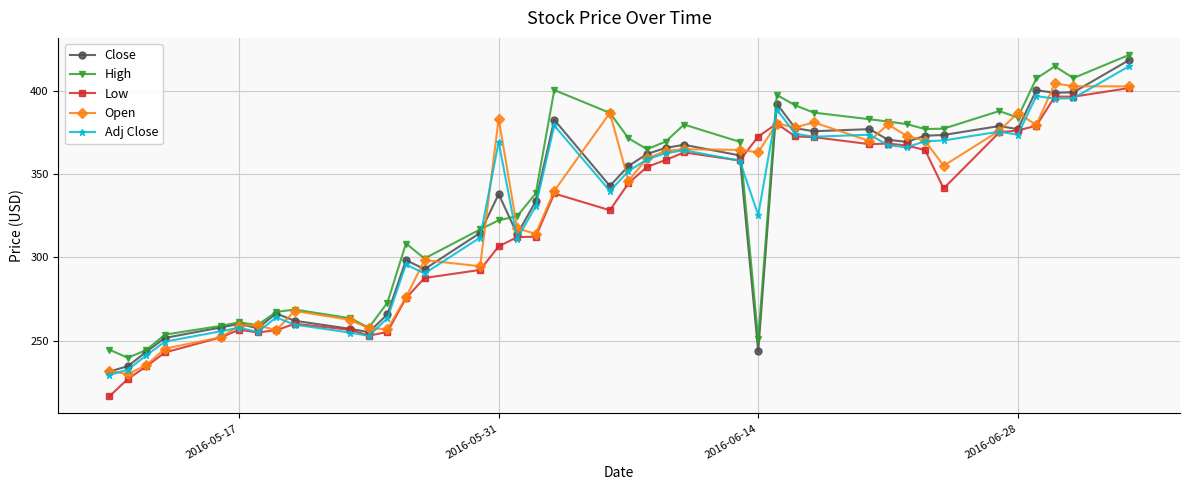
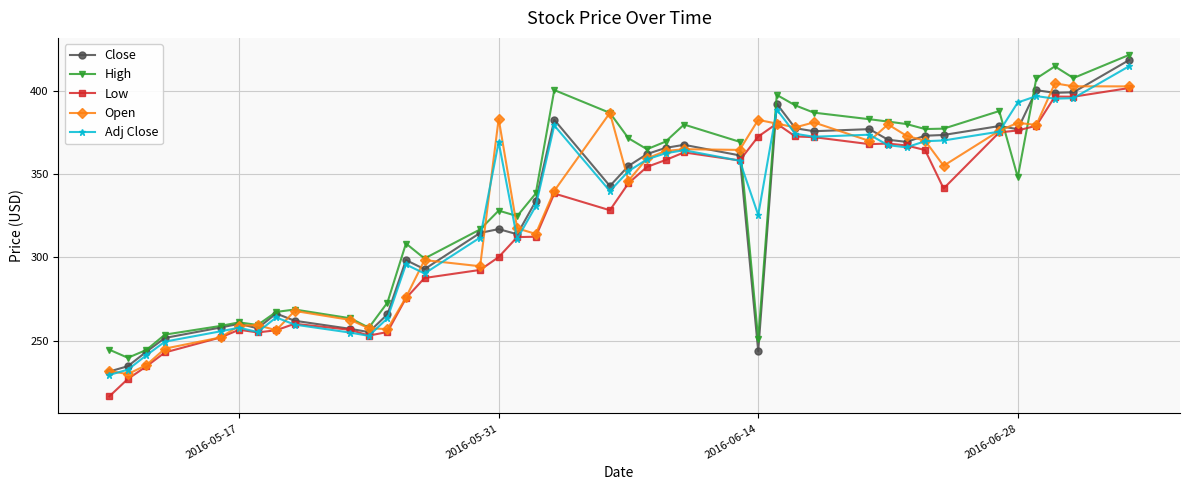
Close, 2016-05-31: 338 -> 317
High, 2016-05-31: 322 -> 328
Low, 2016-05-31: 307 -> 300
Open, 2016-06-14: 363 -> 383
High, 2016-06-28: 384 -> 348
Open, 2016-06-28: 387 -> 381
Adj Close, 2016-06-28: 374 -> 393
